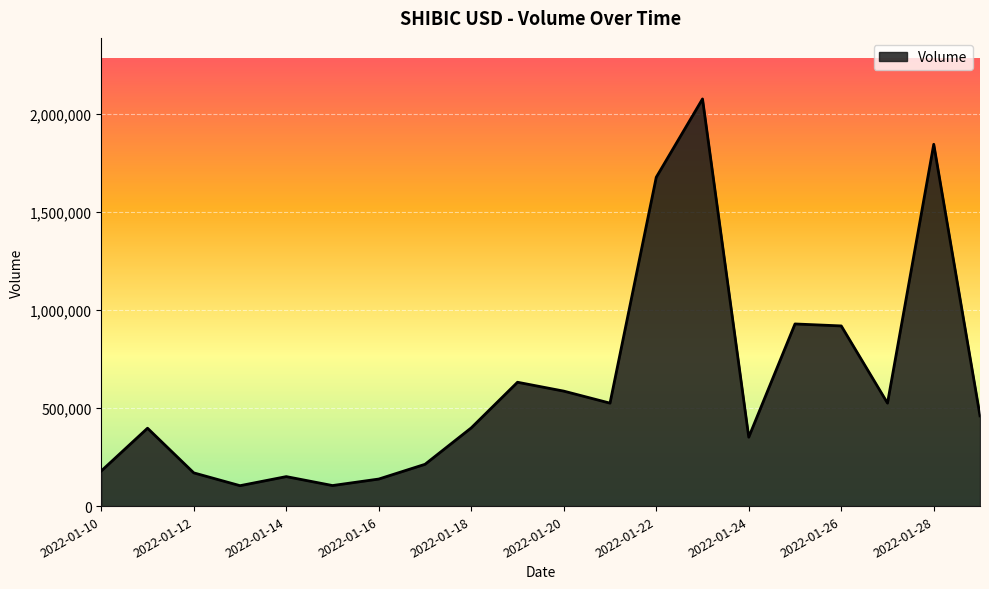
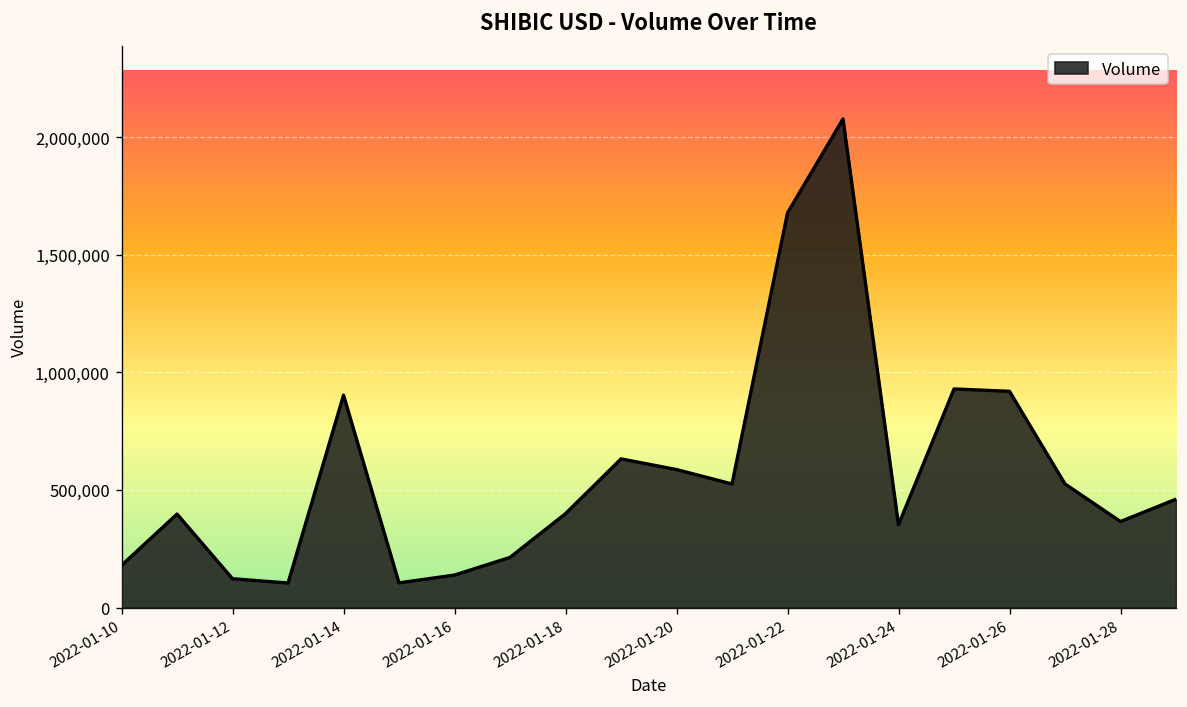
2022-01-12: 170,000 -> 120,000
2022-01-14: 150,000 -> 900,000
2022-01-28: 1,850,000 -> 370,000
